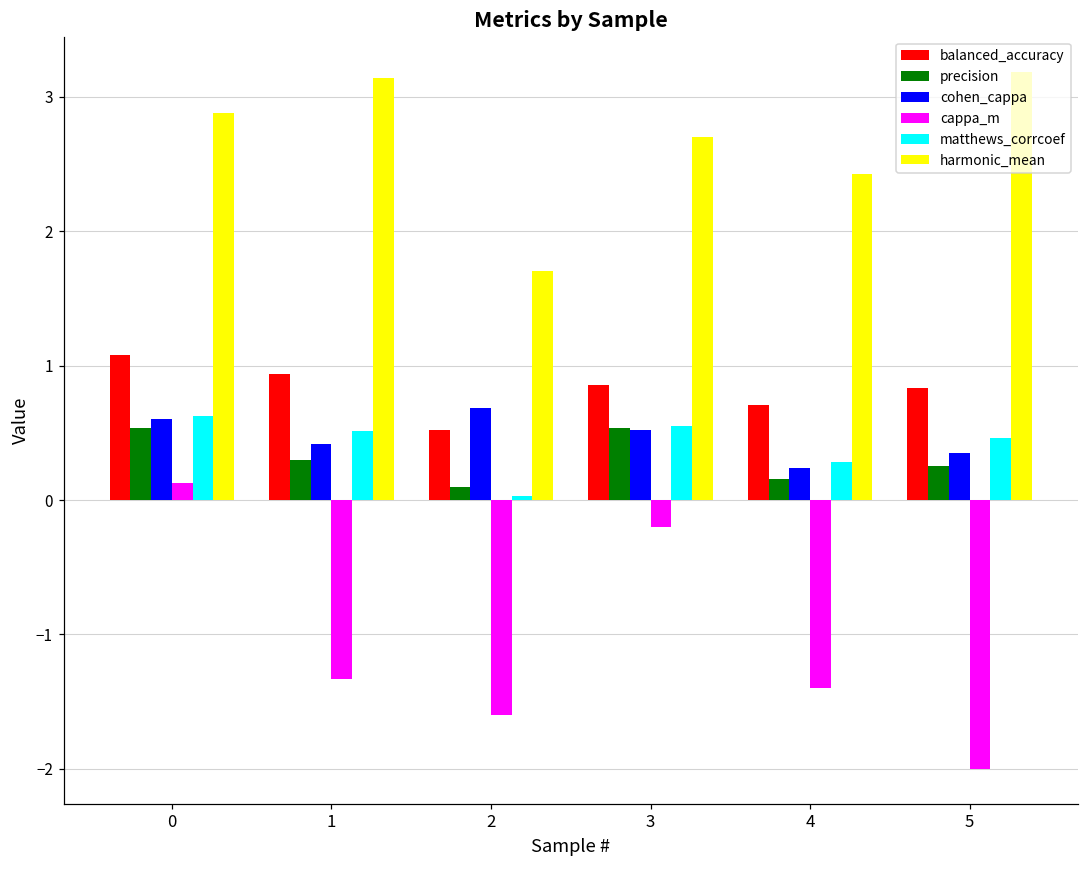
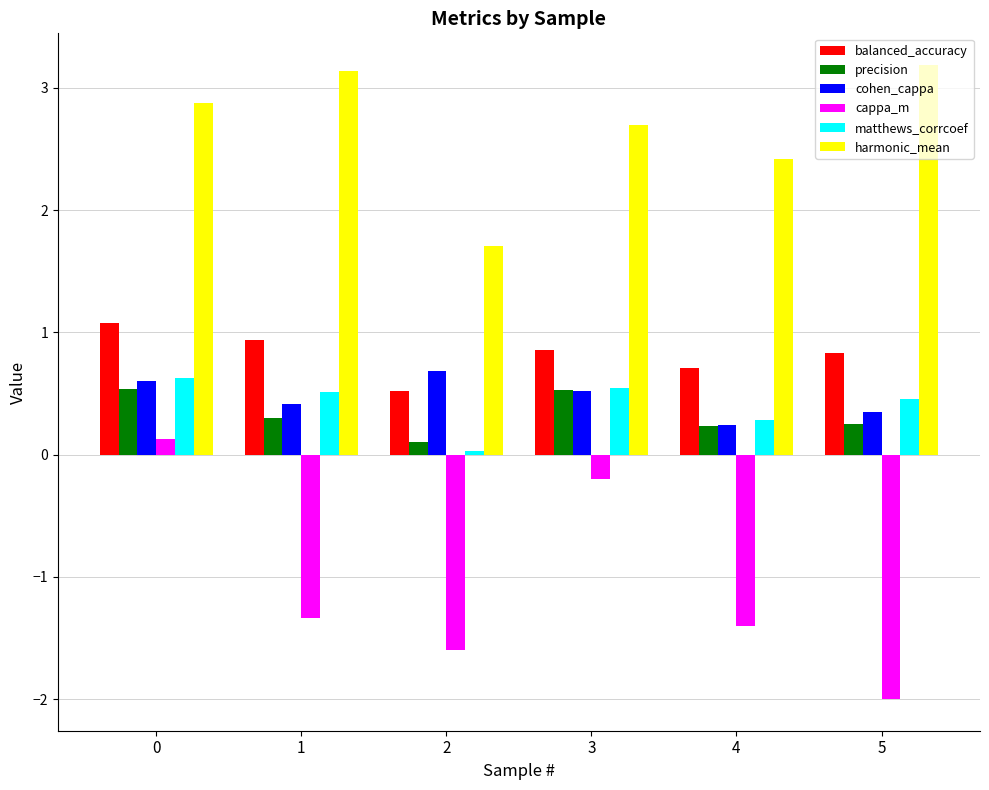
precision, 4: 0.16 -> 0.23
